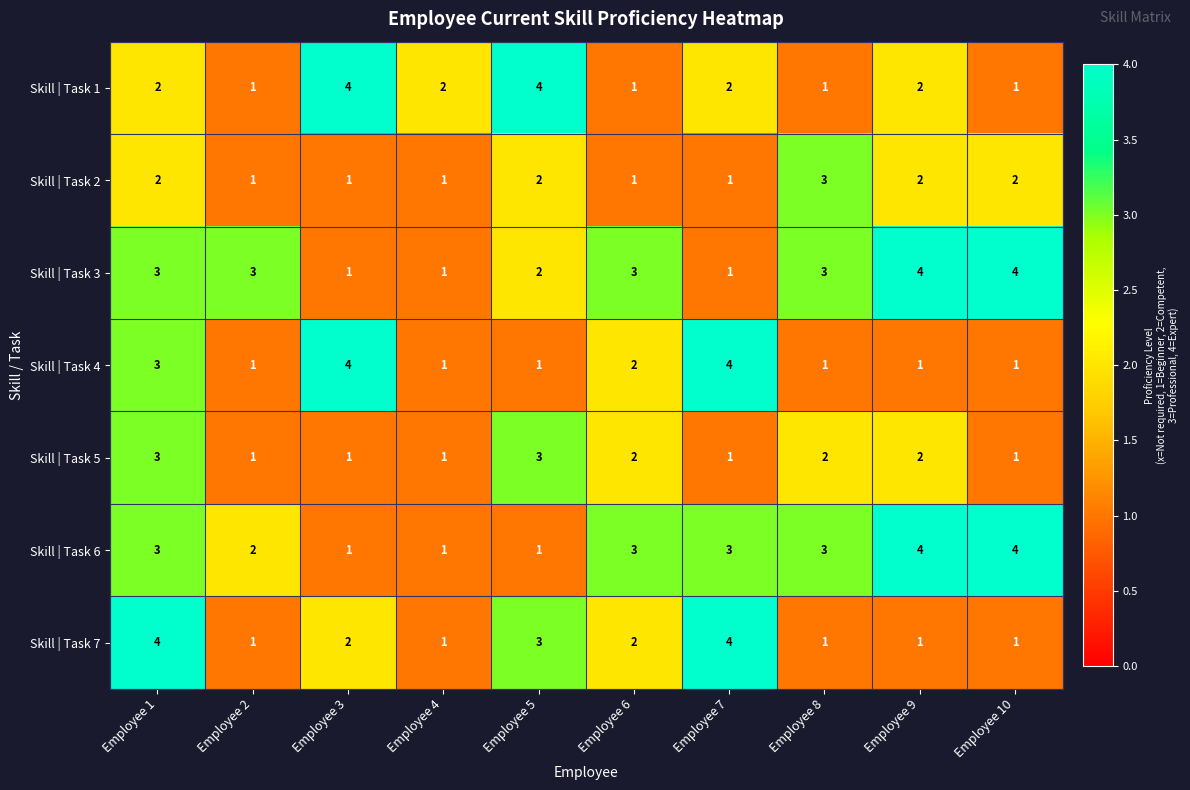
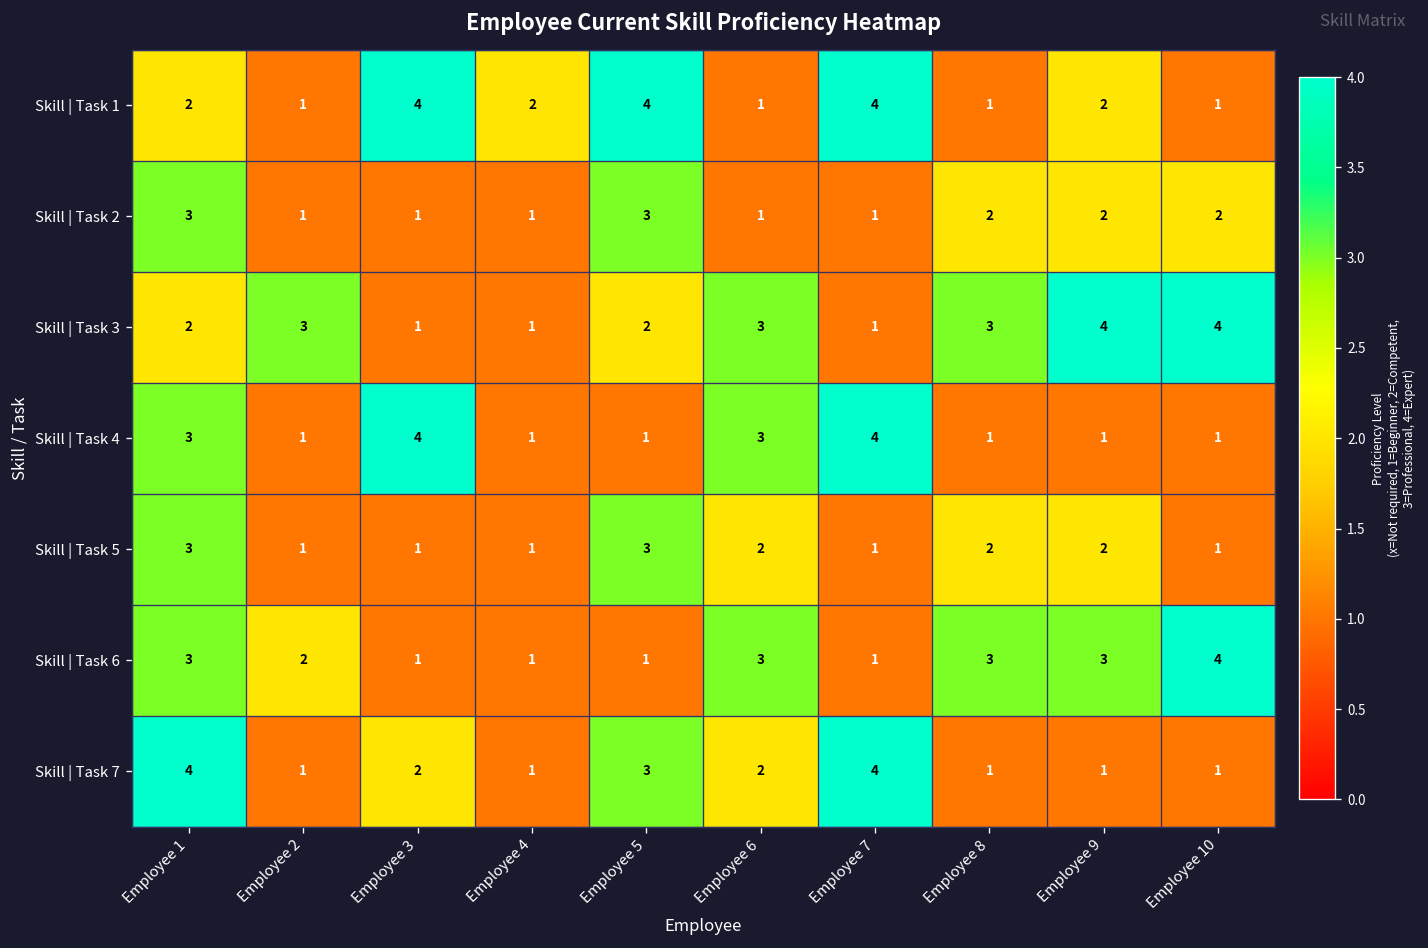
Skill | Task 1, Employee 7: 2 -> 4
Skill | Task 2, Employee 1: 2 -> 3
Skill | Task 2, Employee 5: 2 -> 3
Skill | Task 2, Employee 8: 3 -> 2
Skill | Task 3, Employee 1: 3 -> 2
Skill | Task 4, Employee 6: 2 -> 3
Skill | Task 6, Employee 7: 3 -> 1
Skill | Task 6, Employee 9: 4 -> 3
